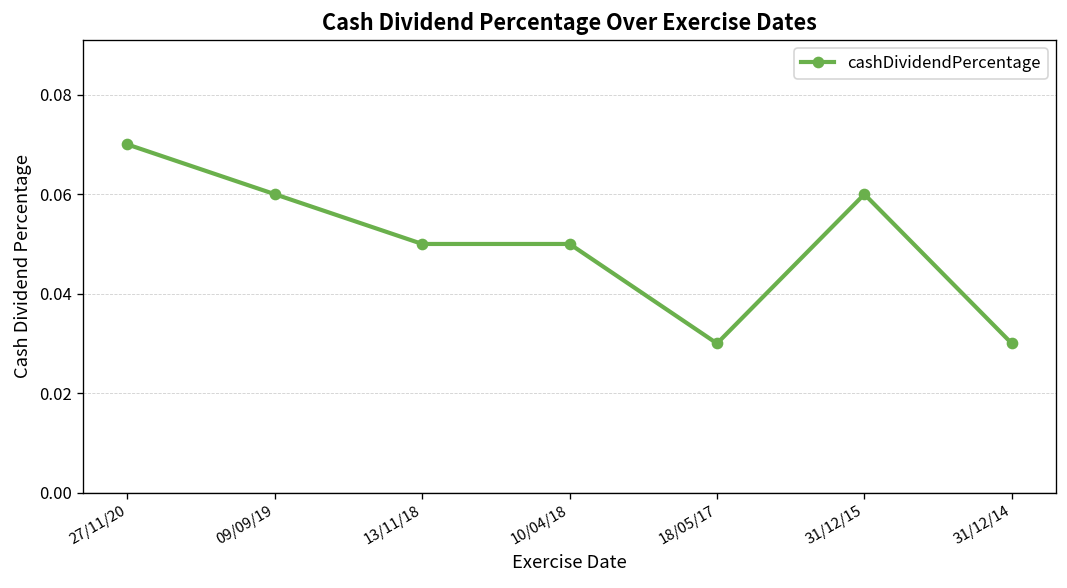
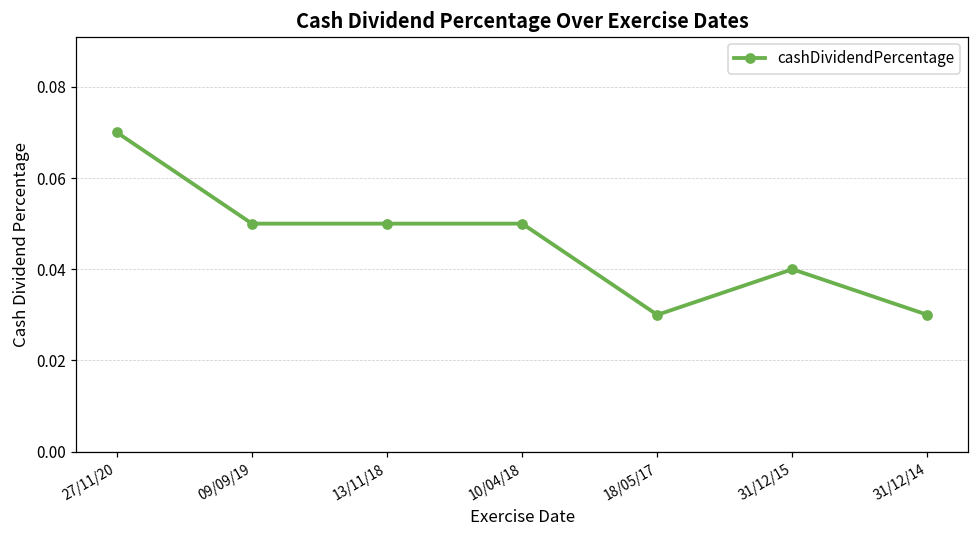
09/09/19: 0.06 -> 0.05
31/12/15: 0.06 -> 0.04
